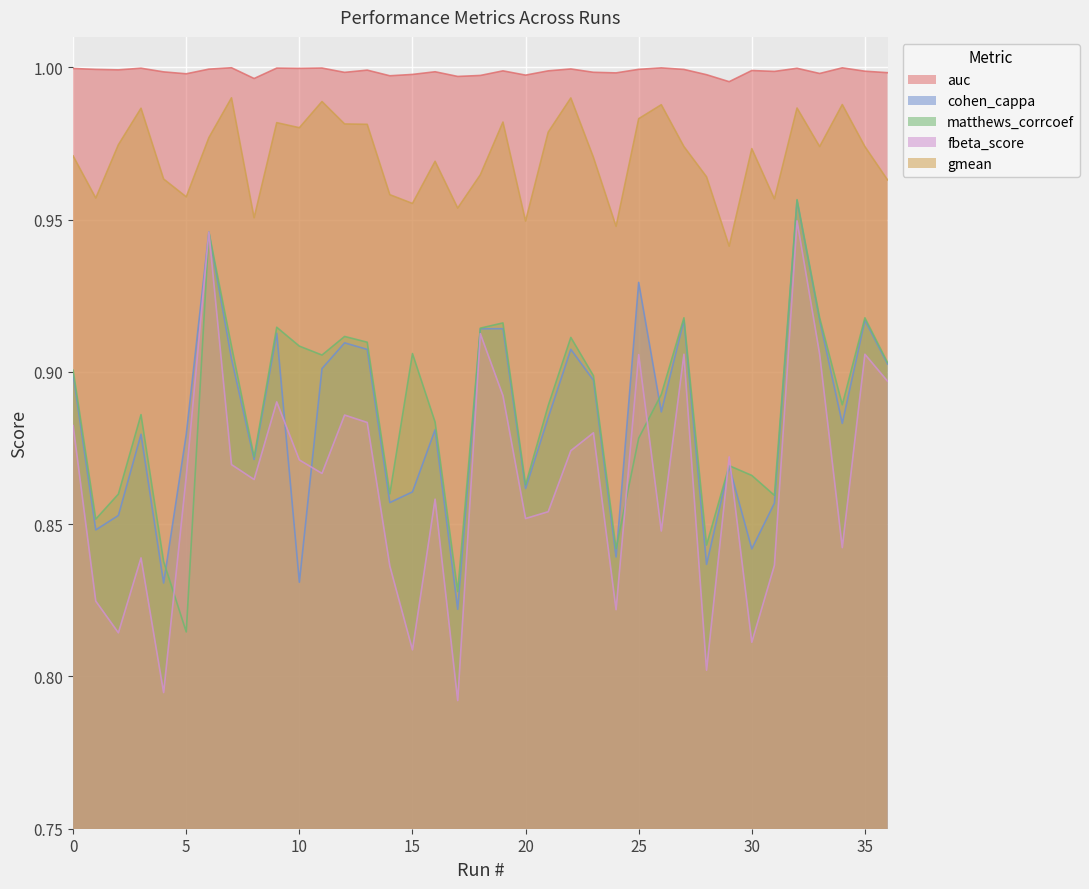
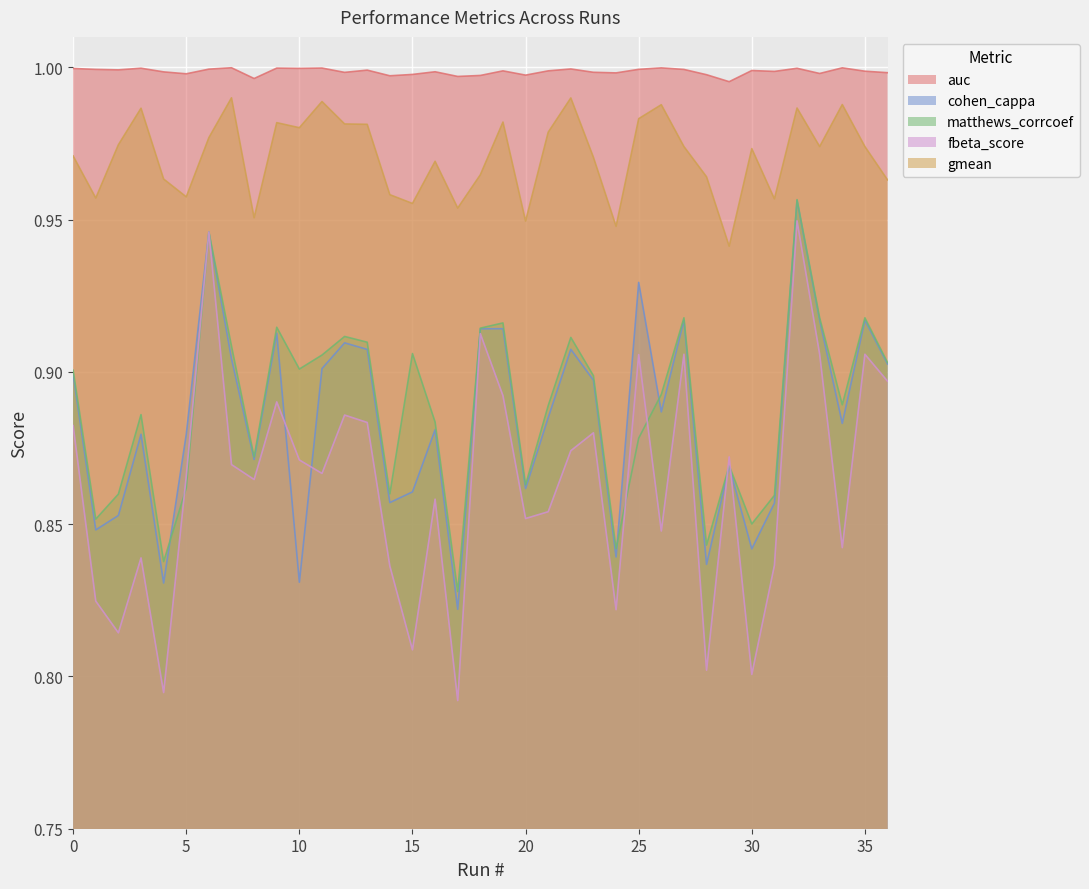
matthews_corrcoef, 5: 0.815 -> 0.862
matthews_corrcoef, 10: 0.908 -> 0.901
matthews_corrcoef, 30: 0.866 -> 0.850
fbeta_score, 30: 0.811 -> 0.801
